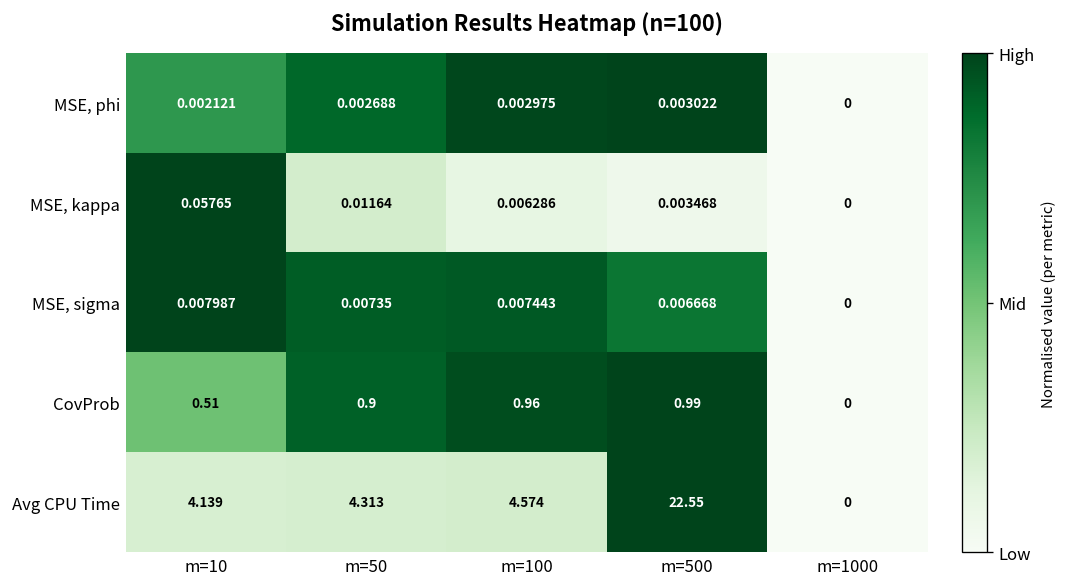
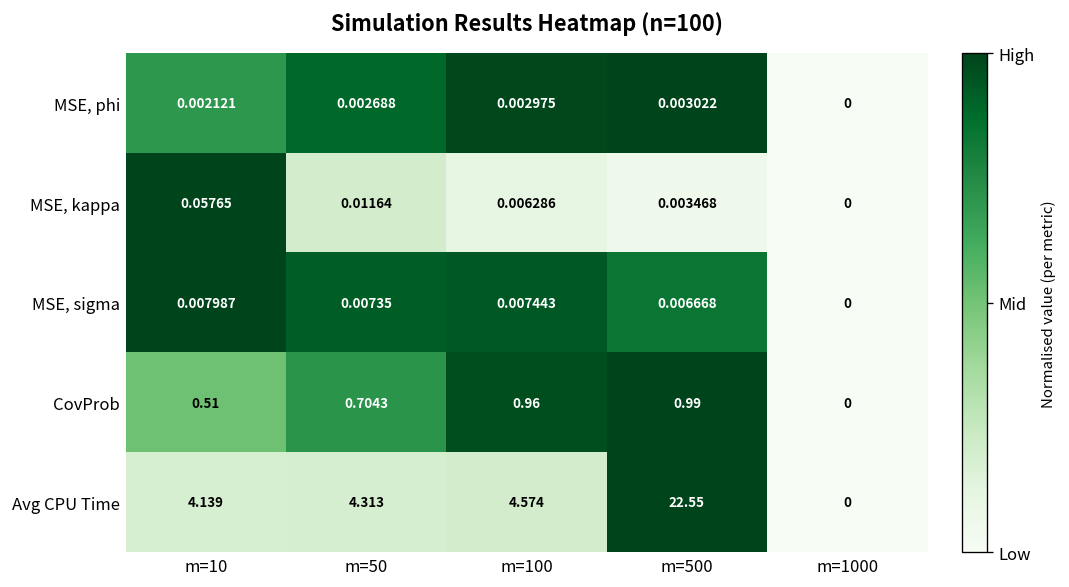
CovProb, m=50: 0.9 -> 0.7043
